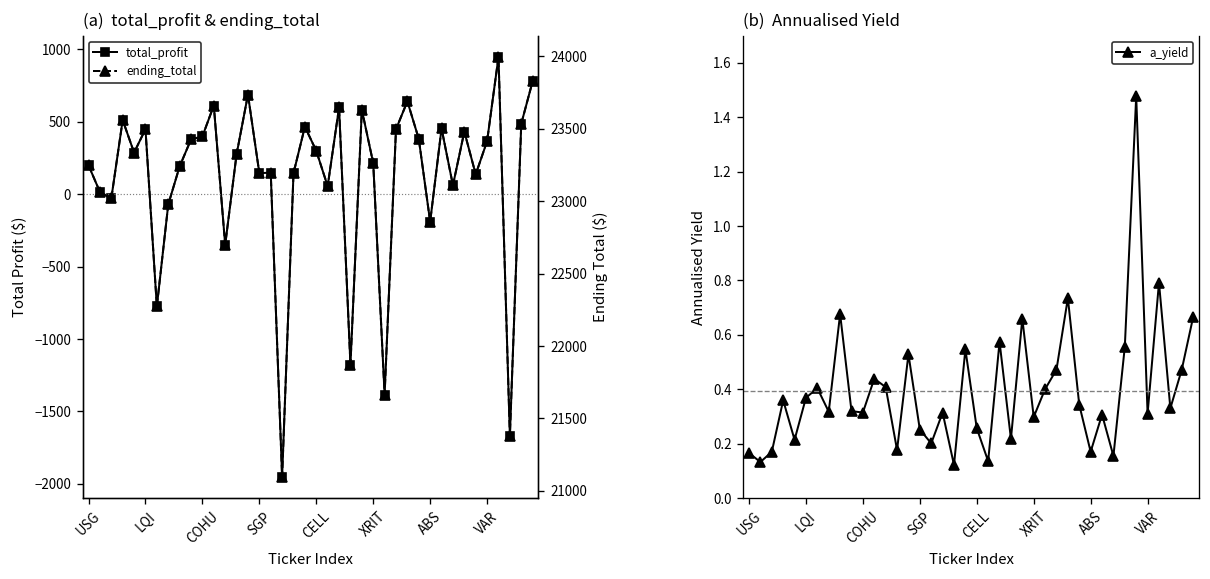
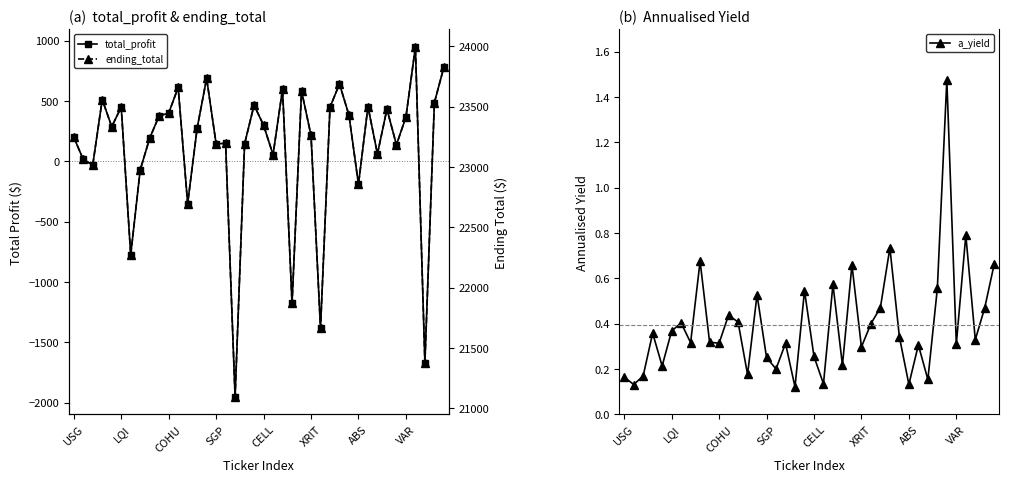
(b) Annualised Yield, ABS: 0.17 -> 0.13
